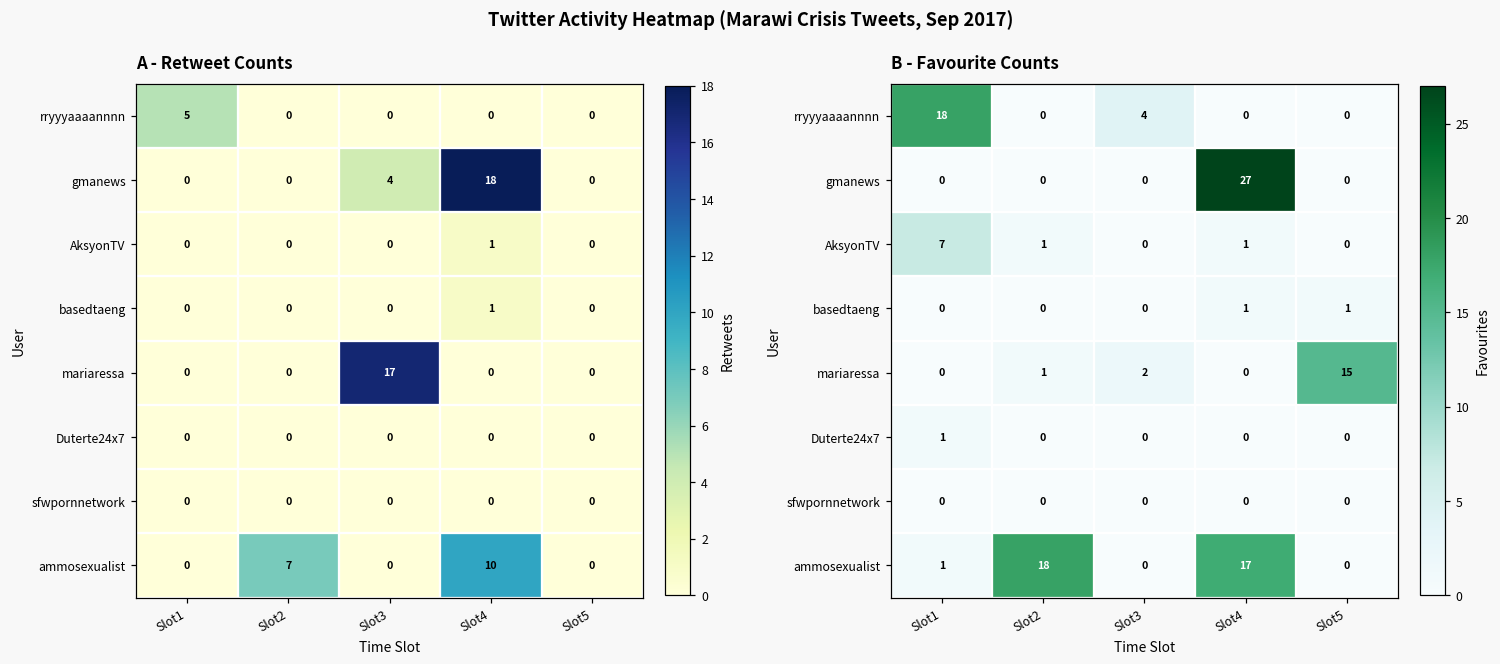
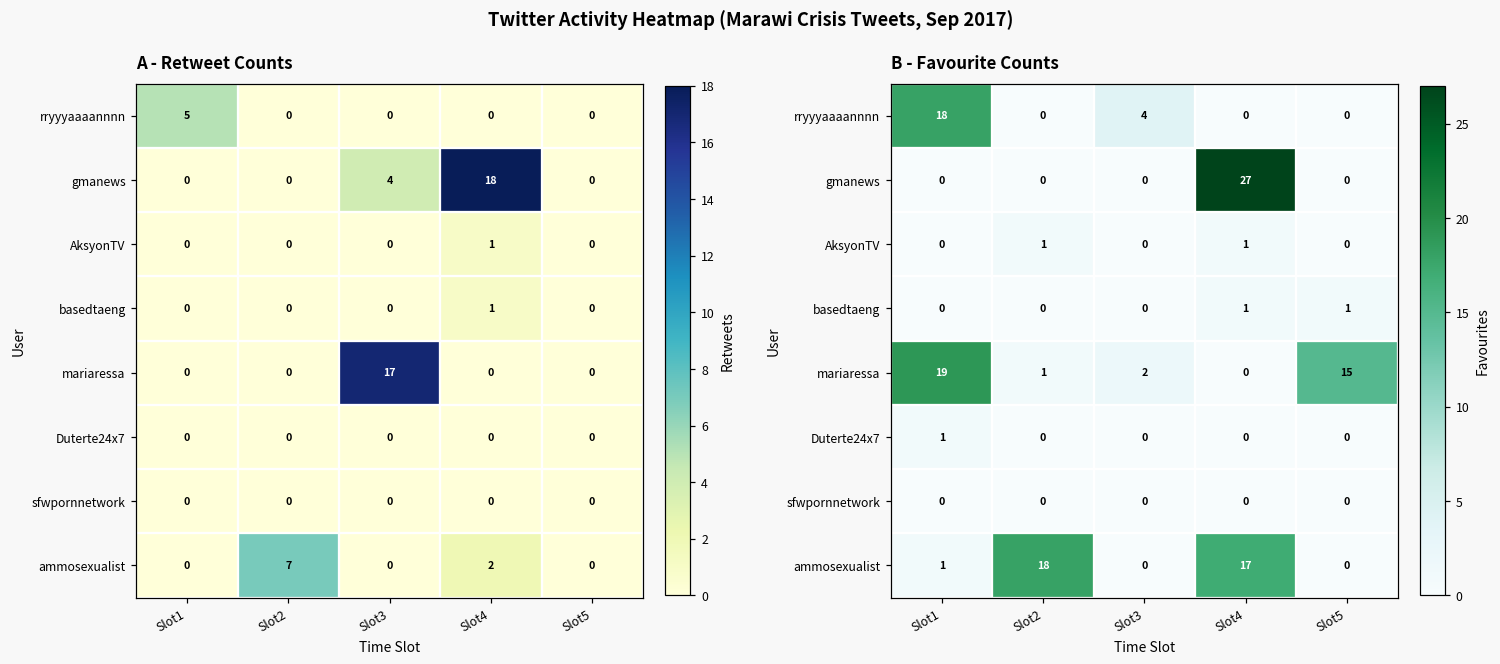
A - Retweet Counts, ammosexualist, Slot4: 10 -> 2
B - Favourite Counts, AksyonTV, Slot1: 7 -> 0
B - Favourite Counts, mariaressa, Slot1: 0 -> 19
